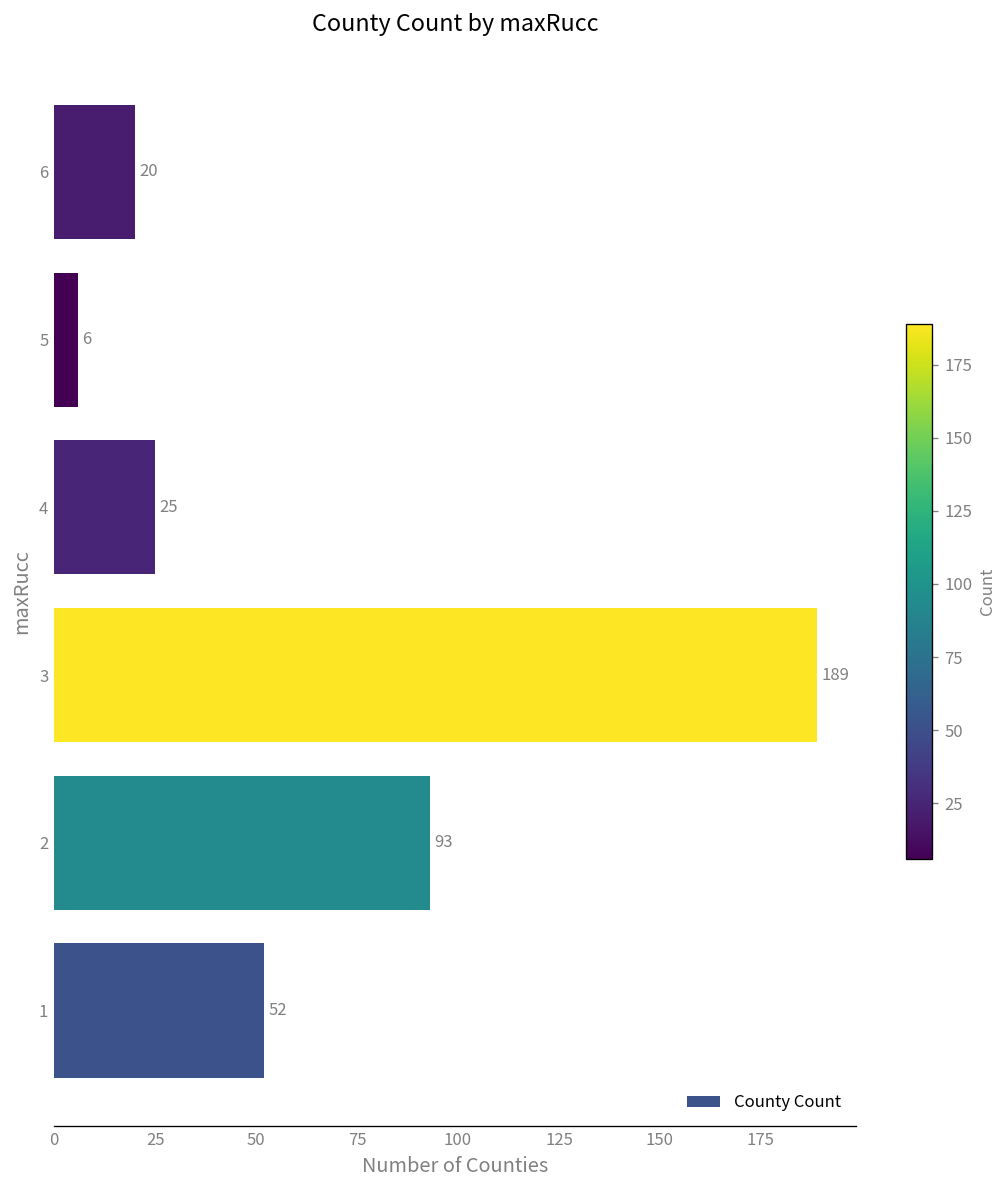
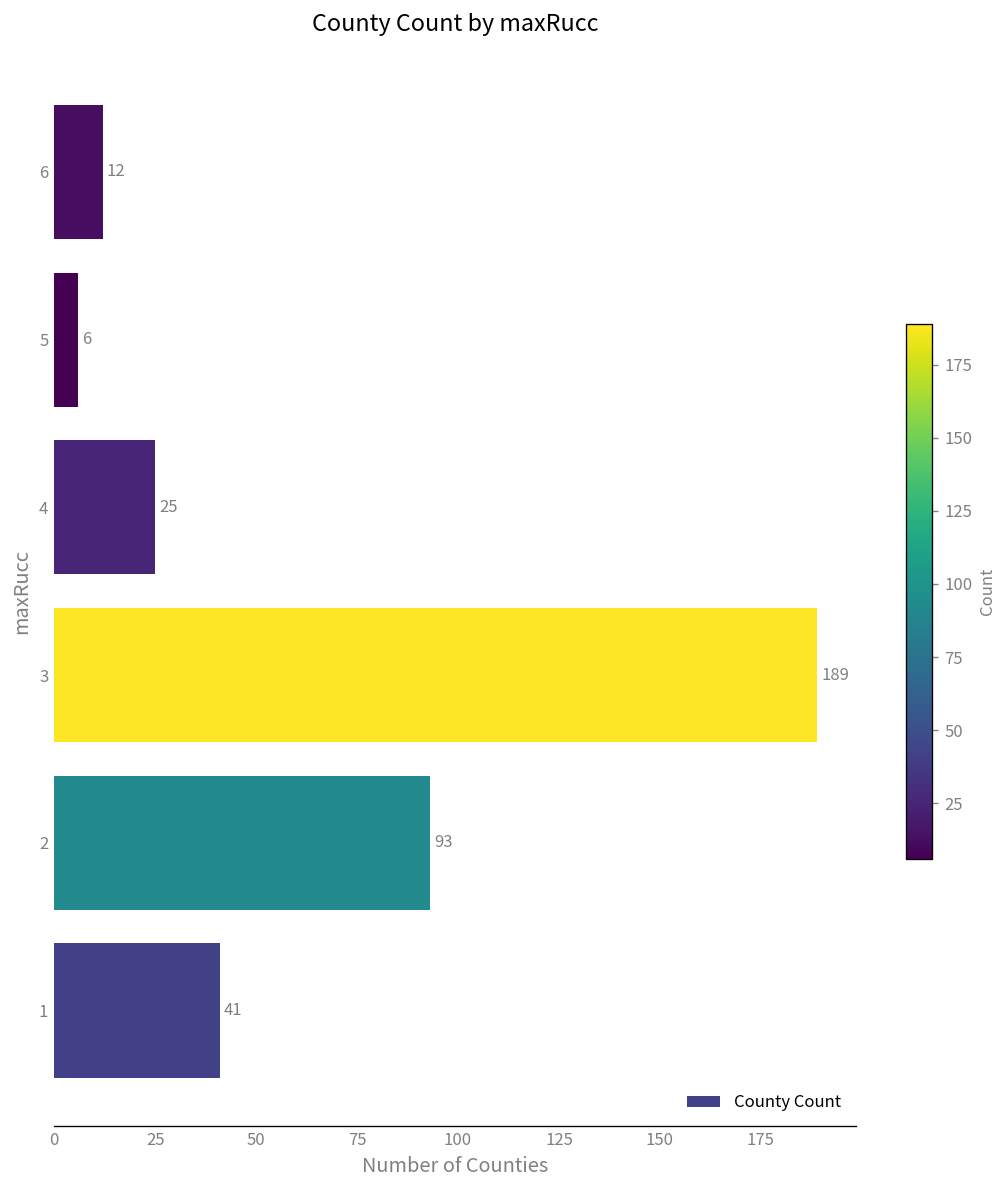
6: 20 -> 12
1: 52 -> 41
